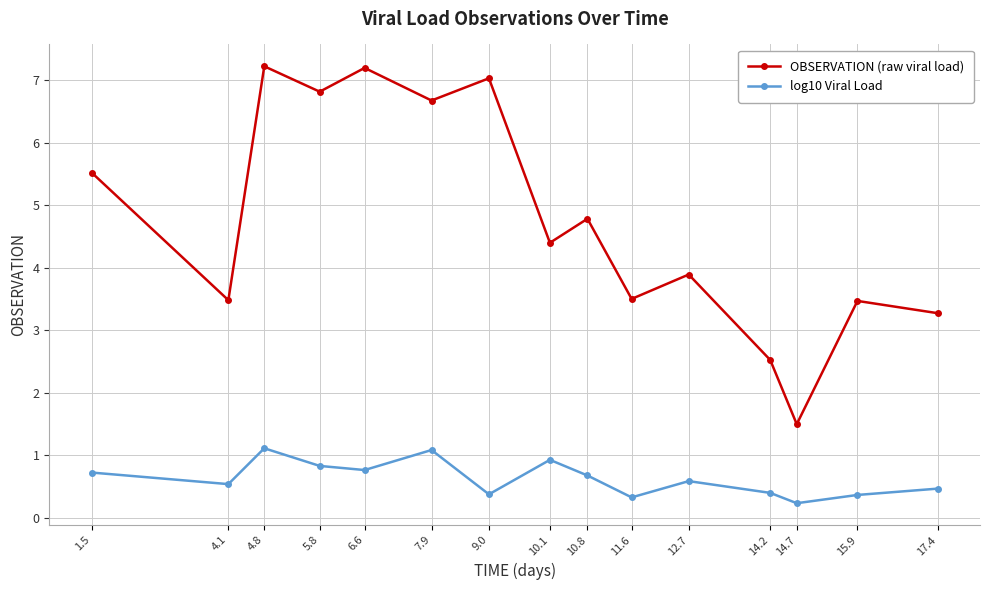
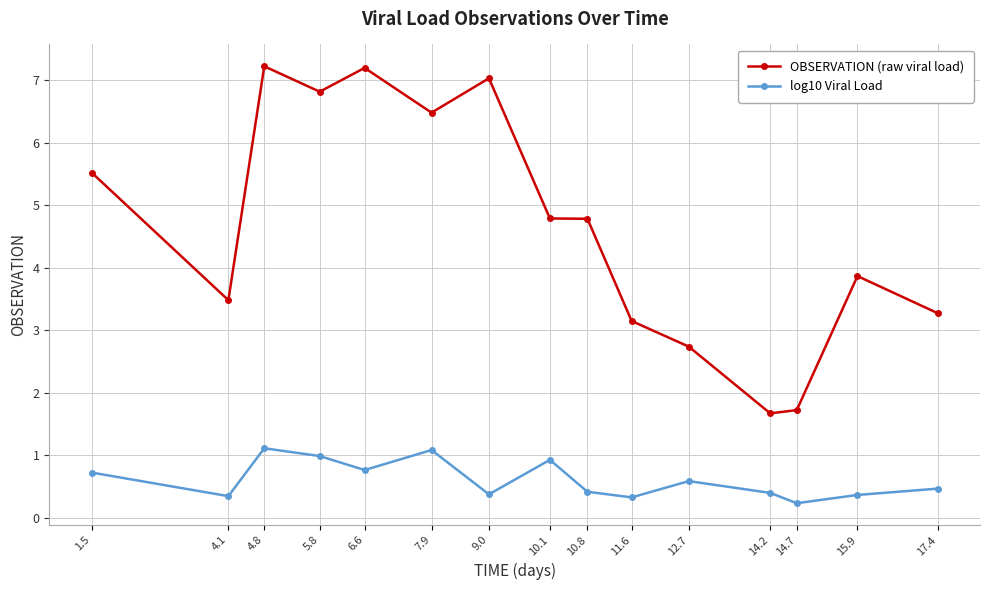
log10 Viral Load, 4.1: 0.5 -> 0.4
log10 Viral Load, 5.8: 0.8 -> 1.0
OBSERVATION (raw viral load), 7.9: 6.7 -> 6.5
OBSERVATION (raw viral load), 10.1: 4.4 -> 4.8
log10 Viral Load, 10.8: 0.7 -> 0.4
OBSERVATION (raw viral load), 11.6: 3.5 -> 3.1
OBSERVATION (raw viral load), 12.7: 3.9 -> 2.7
OBSERVATION (raw viral load), 14.2: 2.5 -> 1.7
OBSERVATION (raw viral load), 14.7: 1.5 -> 1.7
OBSERVATION (raw viral load), 15.9: 3.5 -> 3.9
